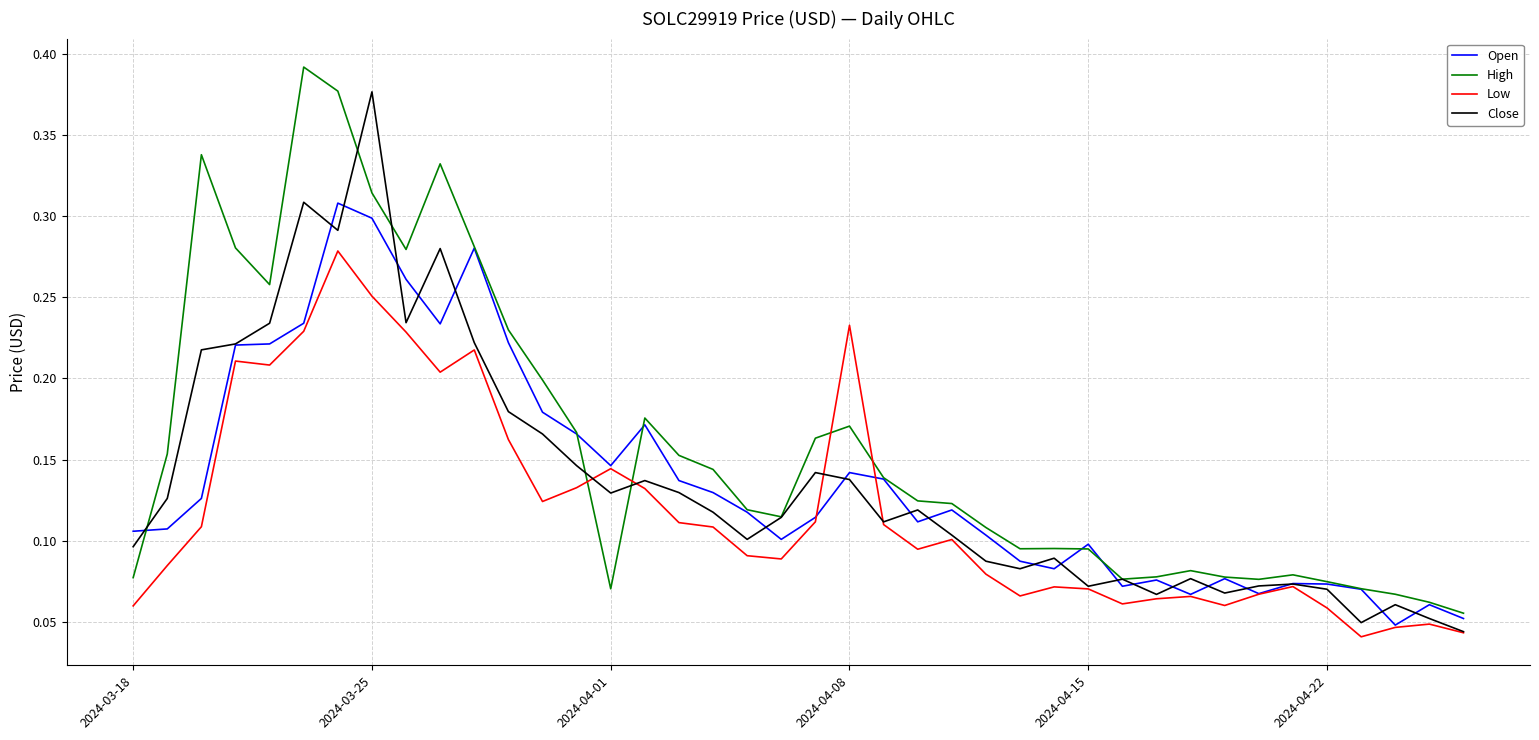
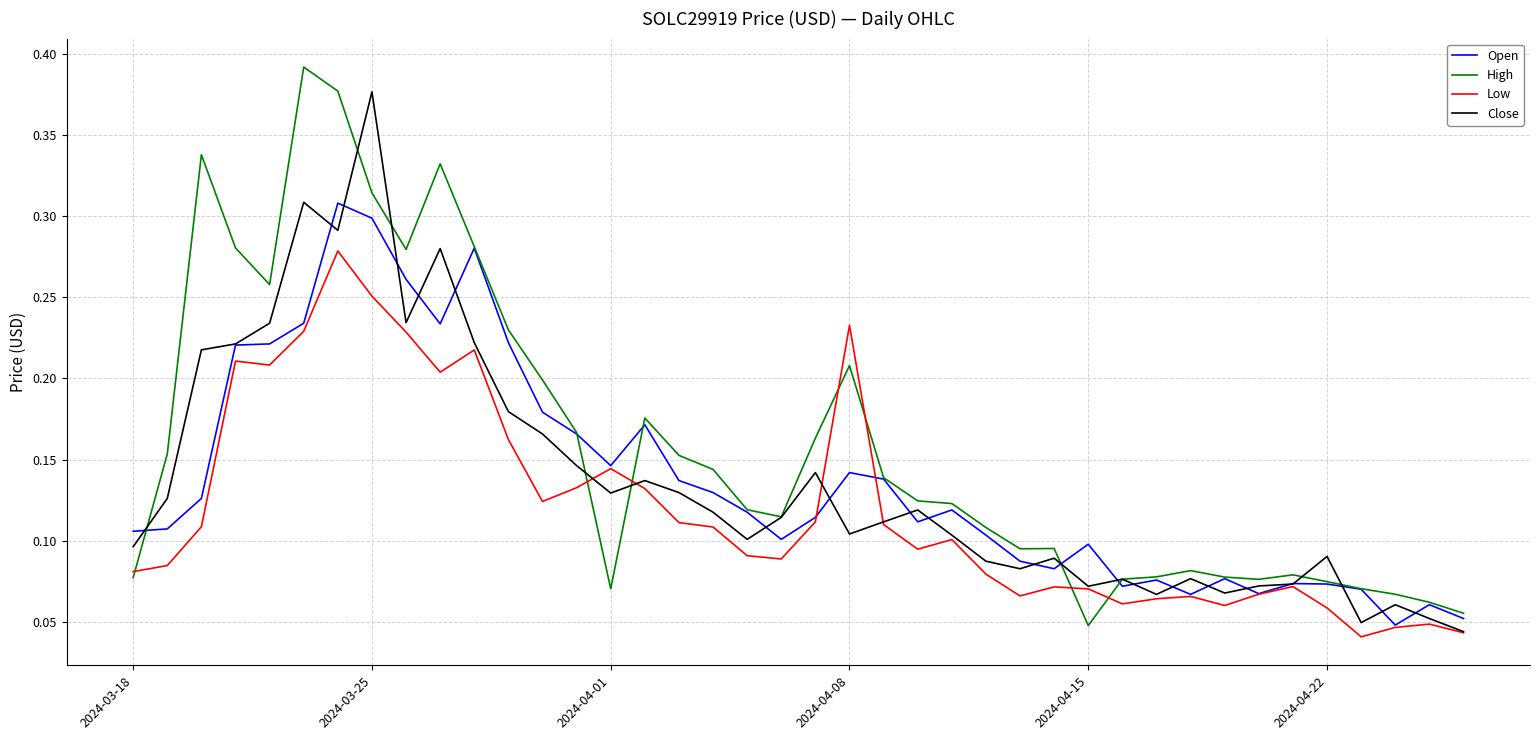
Low, 2024-03-18: 0.060 -> 0.081
High, 2024-04-08: 0.171 -> 0.208
Close, 2024-04-08: 0.138 -> 0.104
High, 2024-04-15: 0.095 -> 0.048
Close, 2024-04-22: 0.070 -> 0.090
